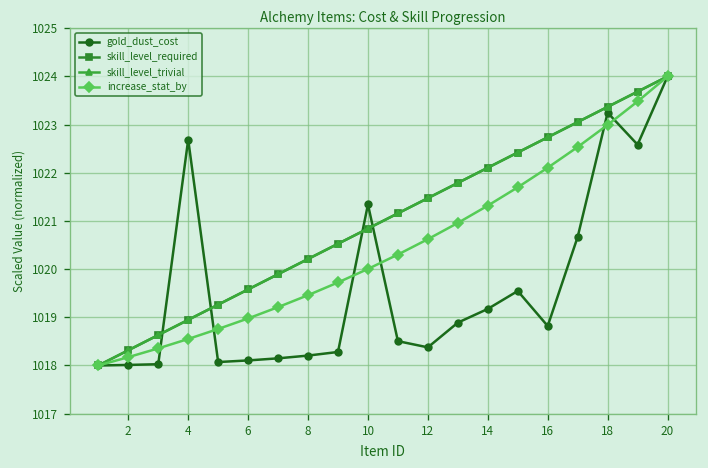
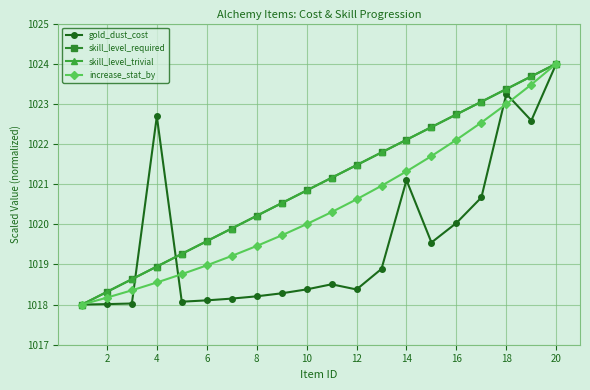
gold_dust_cost, 10: 1021.3 -> 1018.4
gold_dust_cost, 14: 1019.2 -> 1021.1
gold_dust_cost, 16: 1018.8 -> 1020.0
